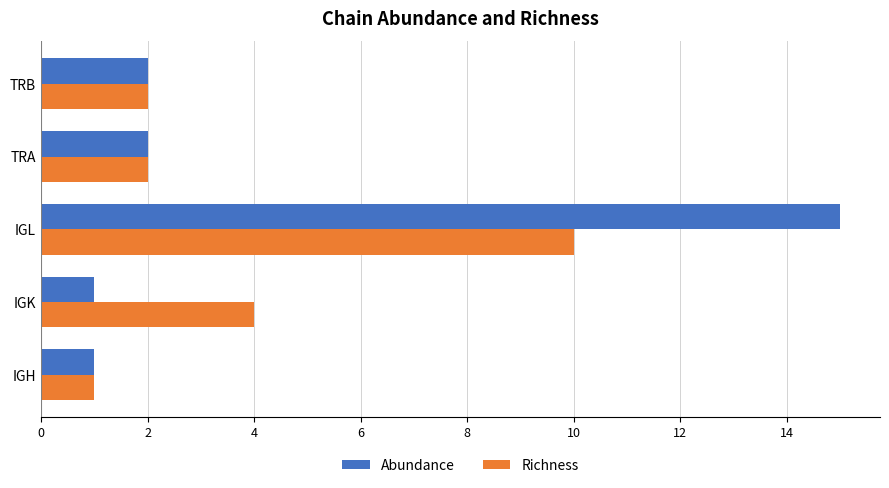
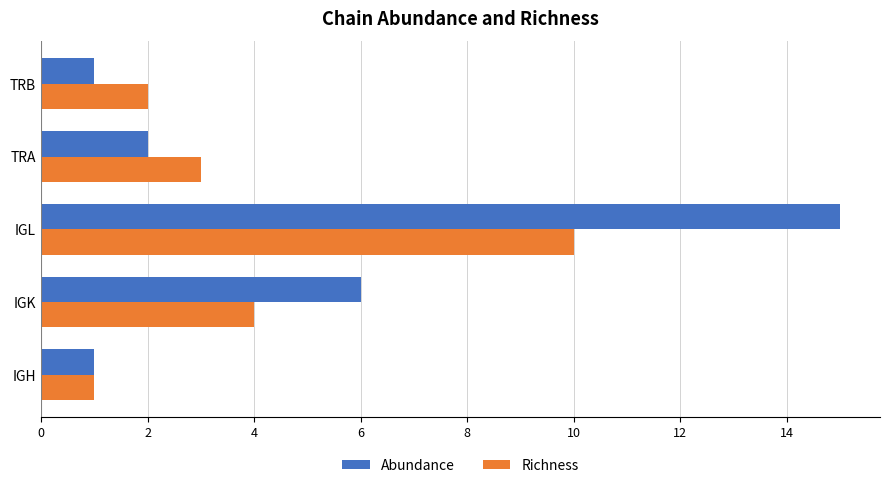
Abundance, TRB: 2 -> 1
Richness, TRA: 2 -> 3
Abundance, IGK: 1 -> 6
